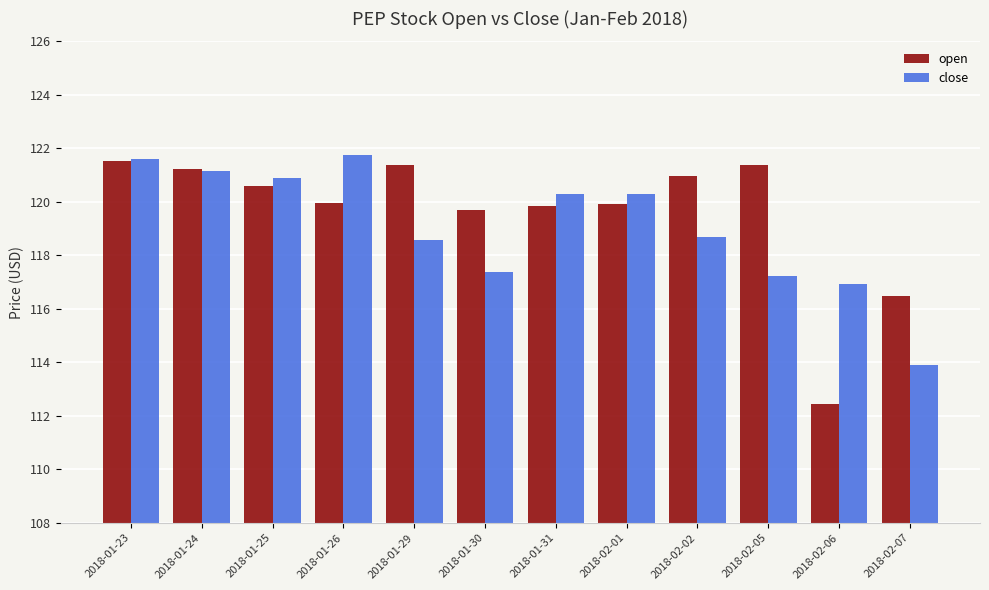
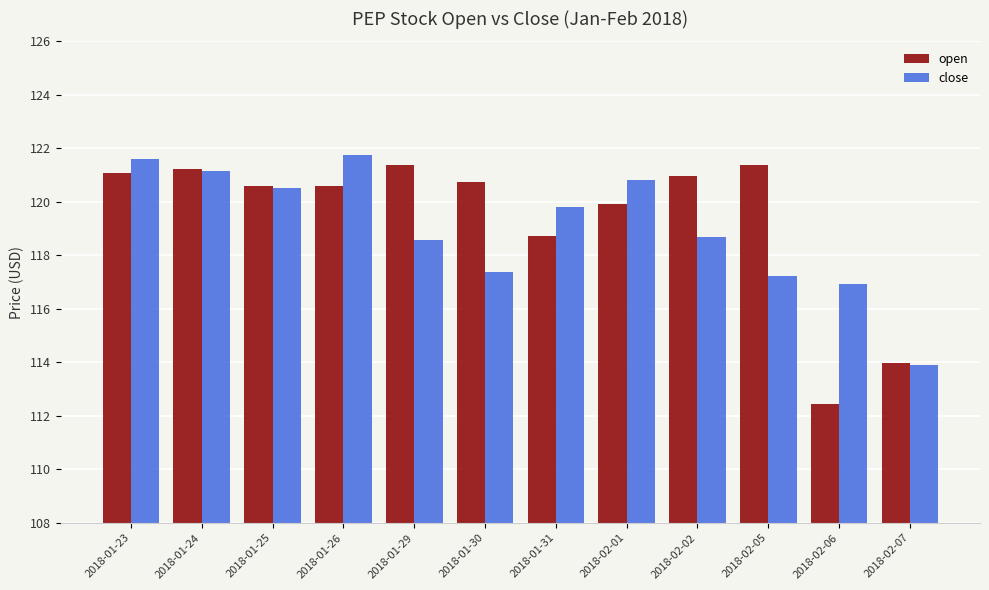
open, 2018-01-23: 121.5 -> 121.1
close, 2018-01-25: 120.9 -> 120.5
open, 2018-01-26: 120.0 -> 120.6
open, 2018-01-30: 119.7 -> 120.7
open, 2018-01-31: 119.8 -> 118.7
close, 2018-01-31: 120.3 -> 119.8
close, 2018-02-01: 120.3 -> 120.8
open, 2018-02-07: 116.5 -> 114.0
